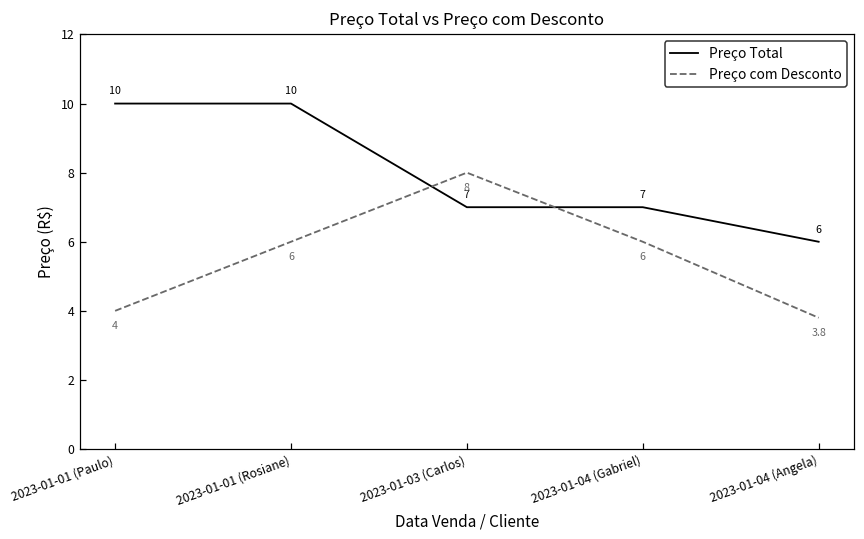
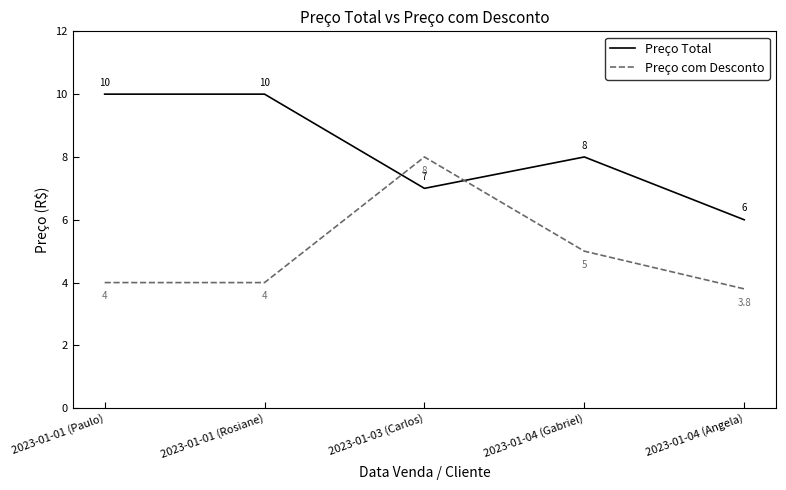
Preço com Desconto, 2023-01-01 (Rosiane): 6 -> 4
Preço Total, 2023-01-04 (Gabriel): 7 -> 8
Preço com Desconto, 2023-01-04 (Gabriel): 6 -> 5
